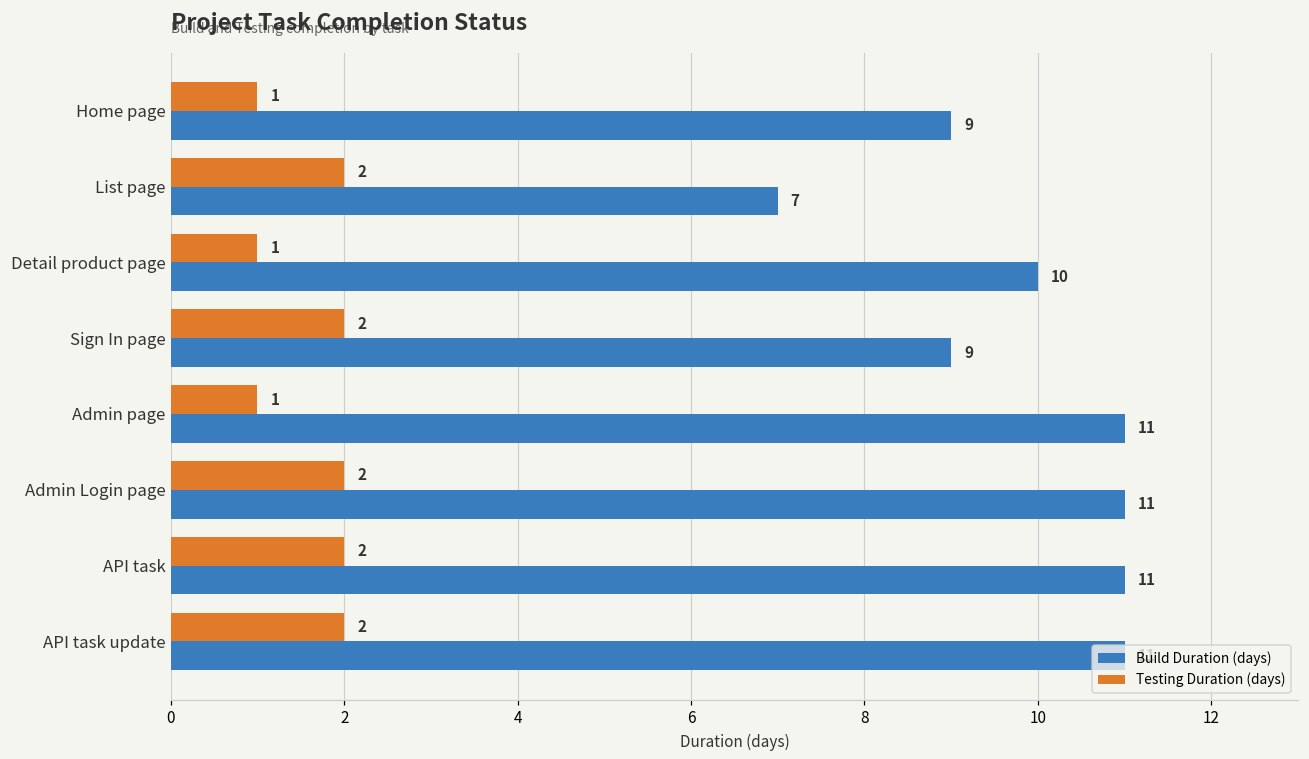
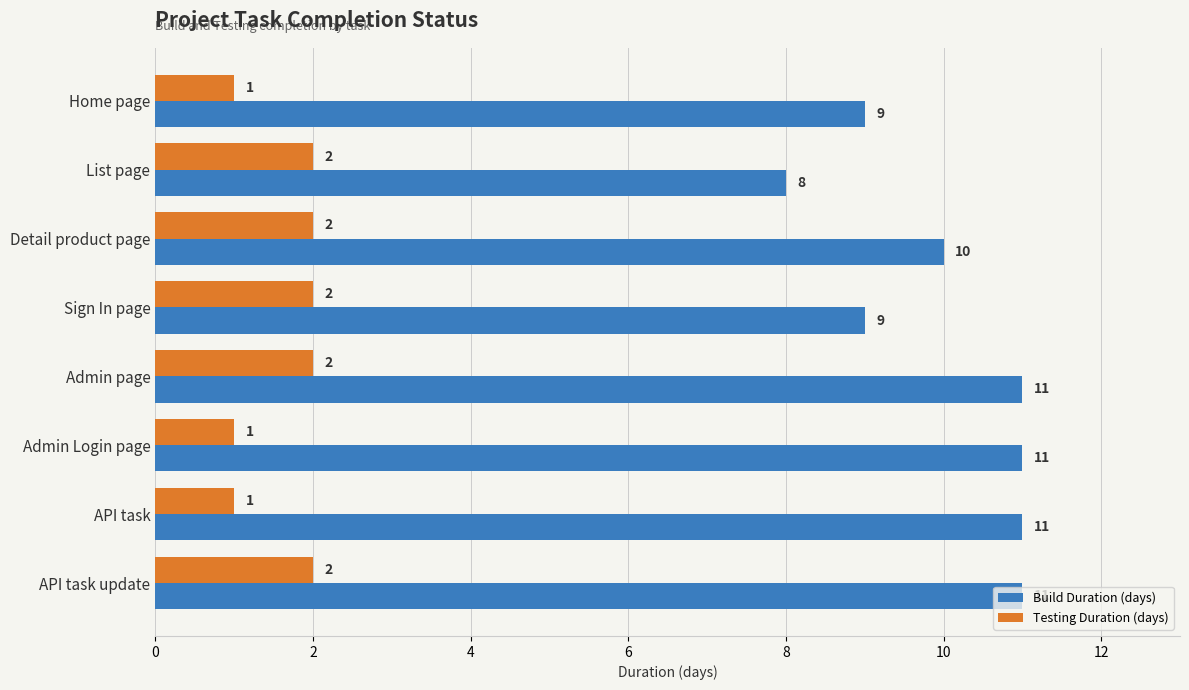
Build Duration (days), List page: 7 -> 8
Testing Duration (days), Detail product page: 1 -> 2
Testing Duration (days), Admin page: 1 -> 2
Testing Duration (days), Admin Login page: 2 -> 1
Testing Duration (days), API task: 2 -> 1
